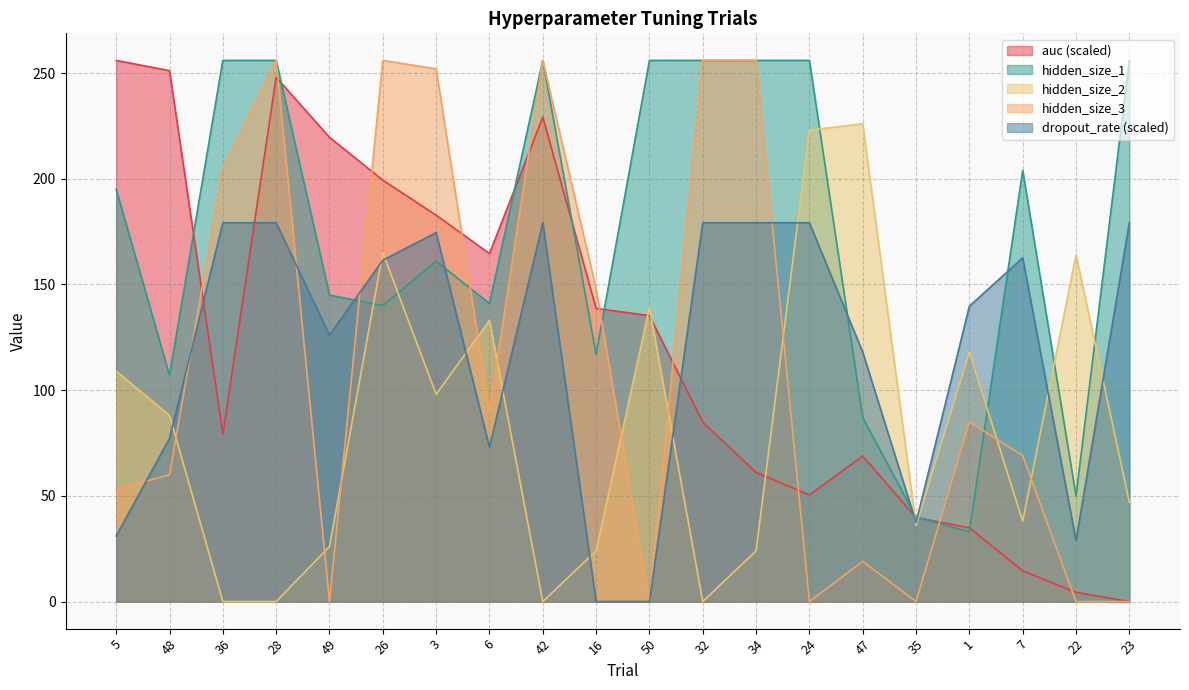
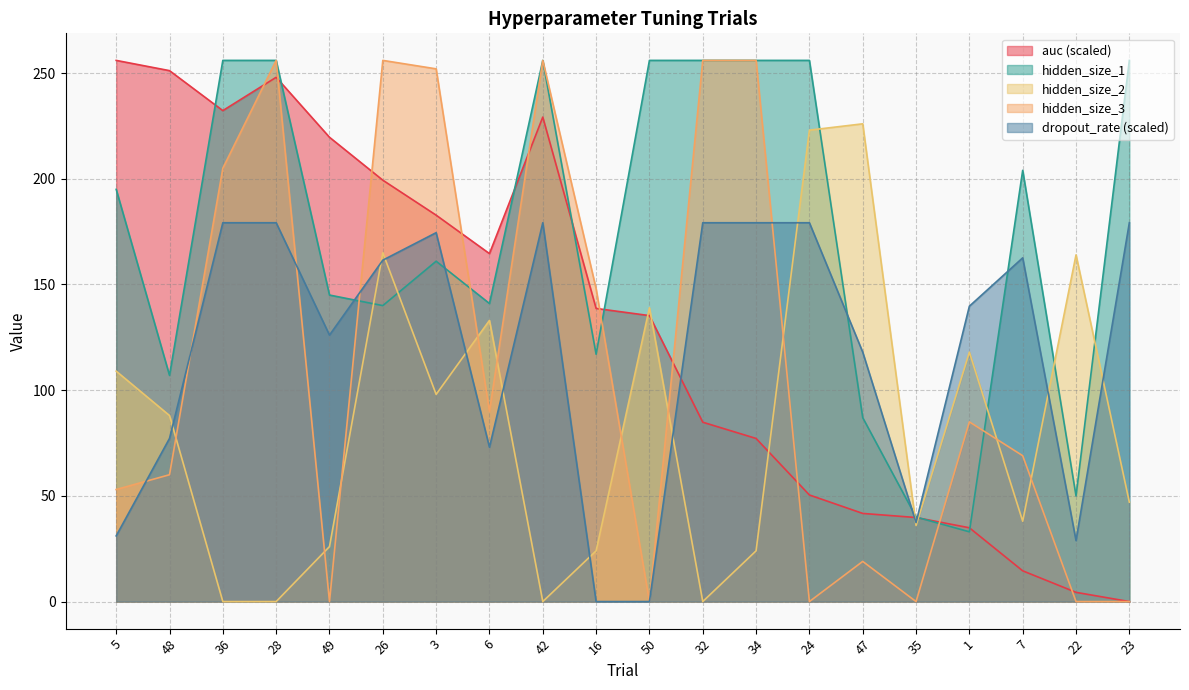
auc (scaled), 36: 79 -> 232
auc (scaled), 34: 61 -> 77
auc (scaled), 47: 69 -> 42
